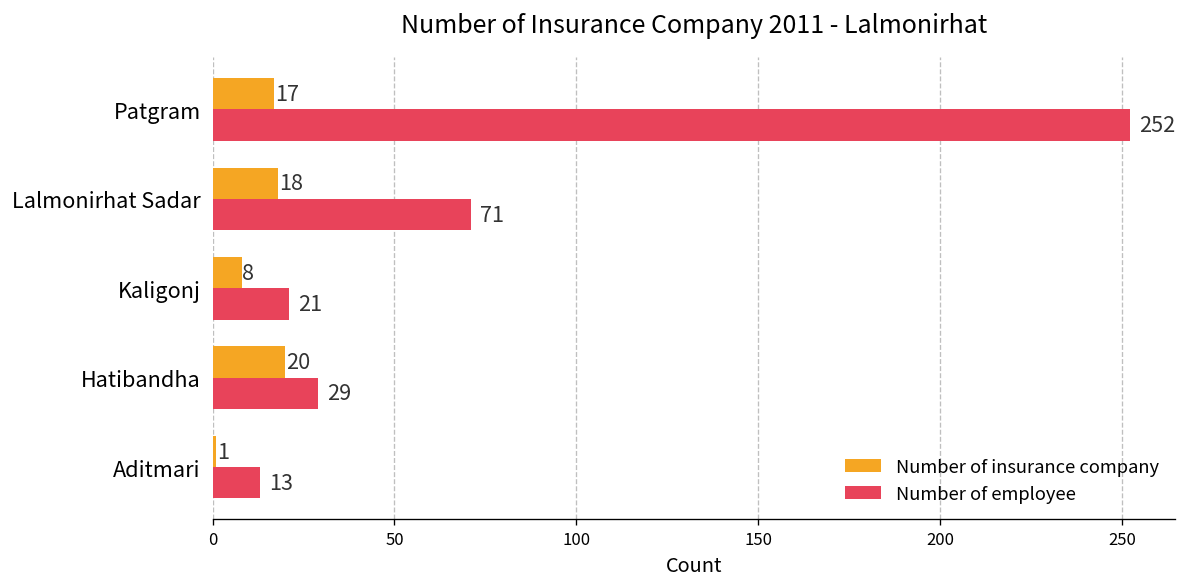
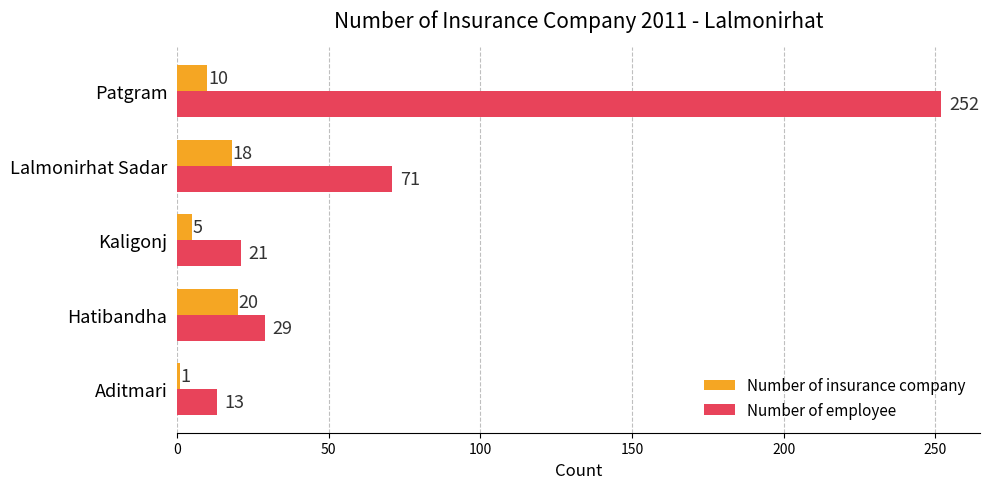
Number of insurance company, Patgram: 17 -> 10
Number of insurance company, Kaligonj: 8 -> 5
